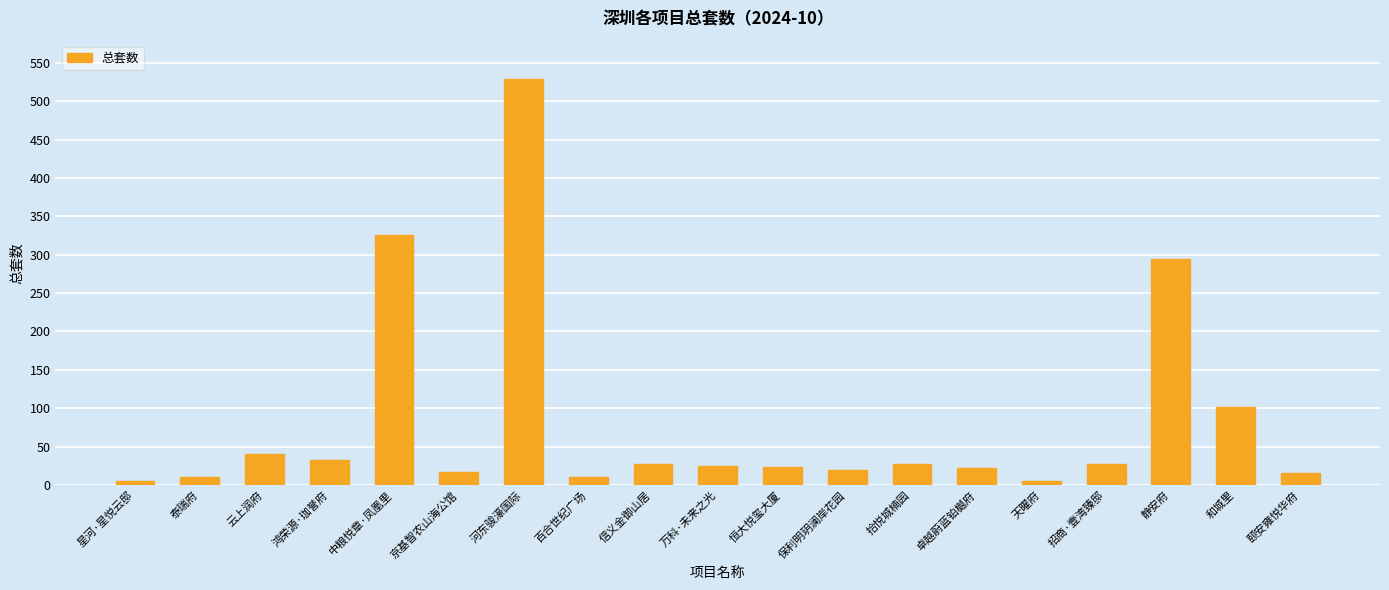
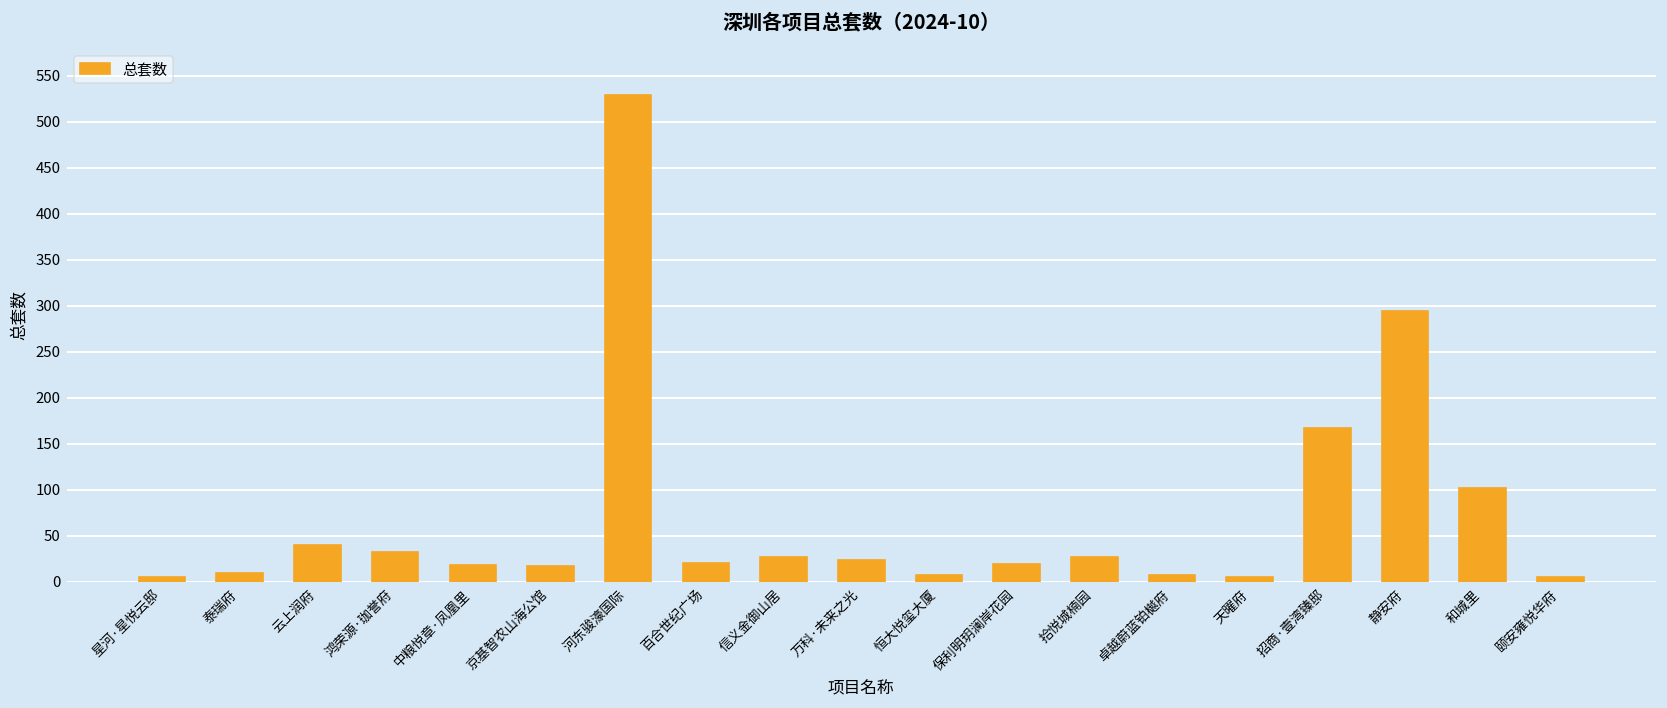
中粮悦章·凤凰里: 330 -> 20
百合世纪广场: 10 -> 20
恒大悦玺大厦: 20 -> 10
卓越蔚蓝铂樾府: 20 -> 10
招商·壹湾臻邸: 30 -> 170
颐安雍悦华府: 20 -> 10
